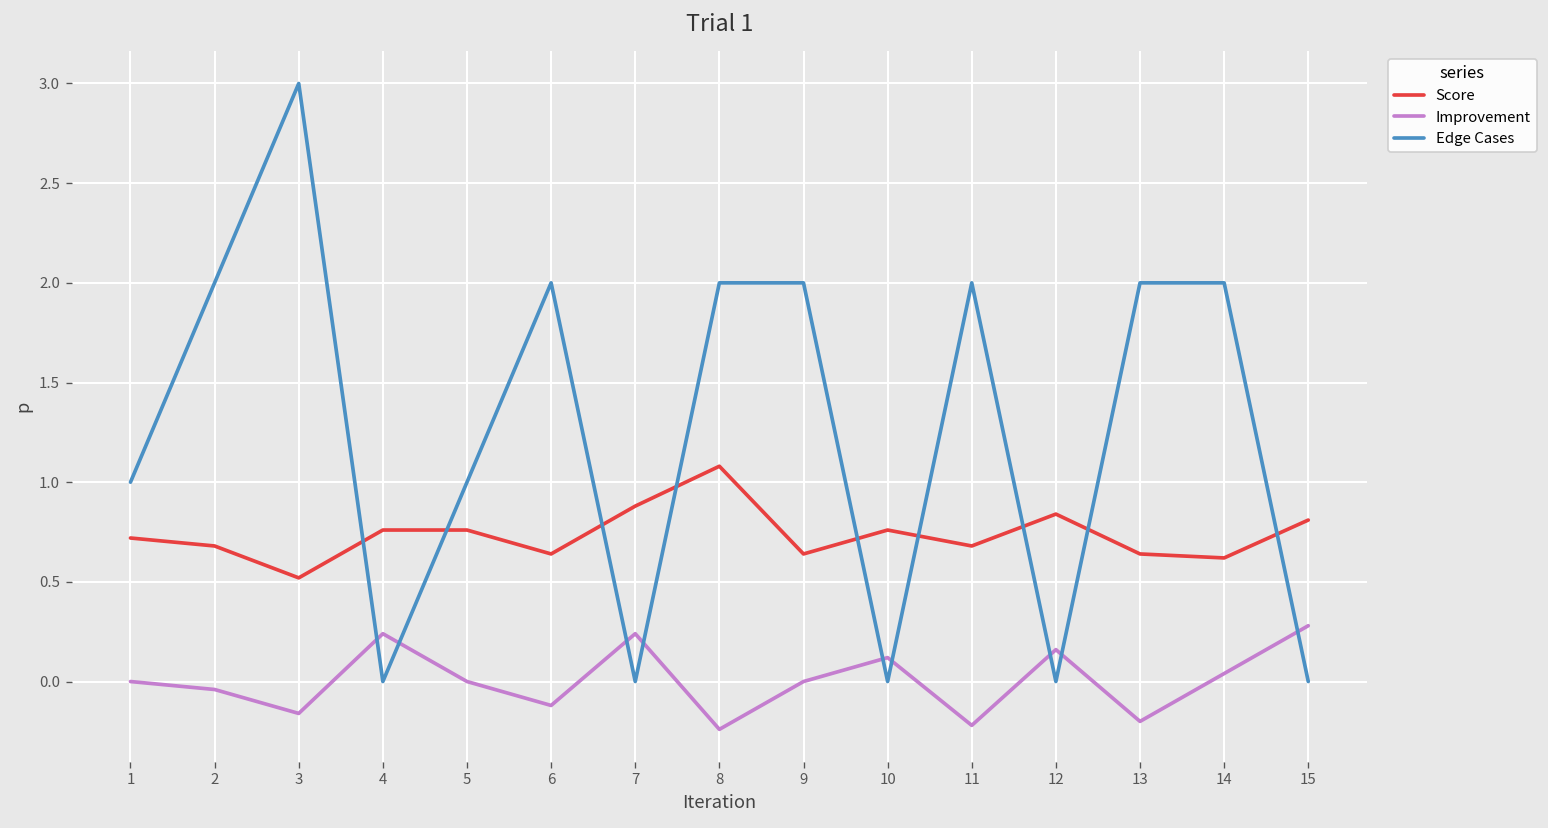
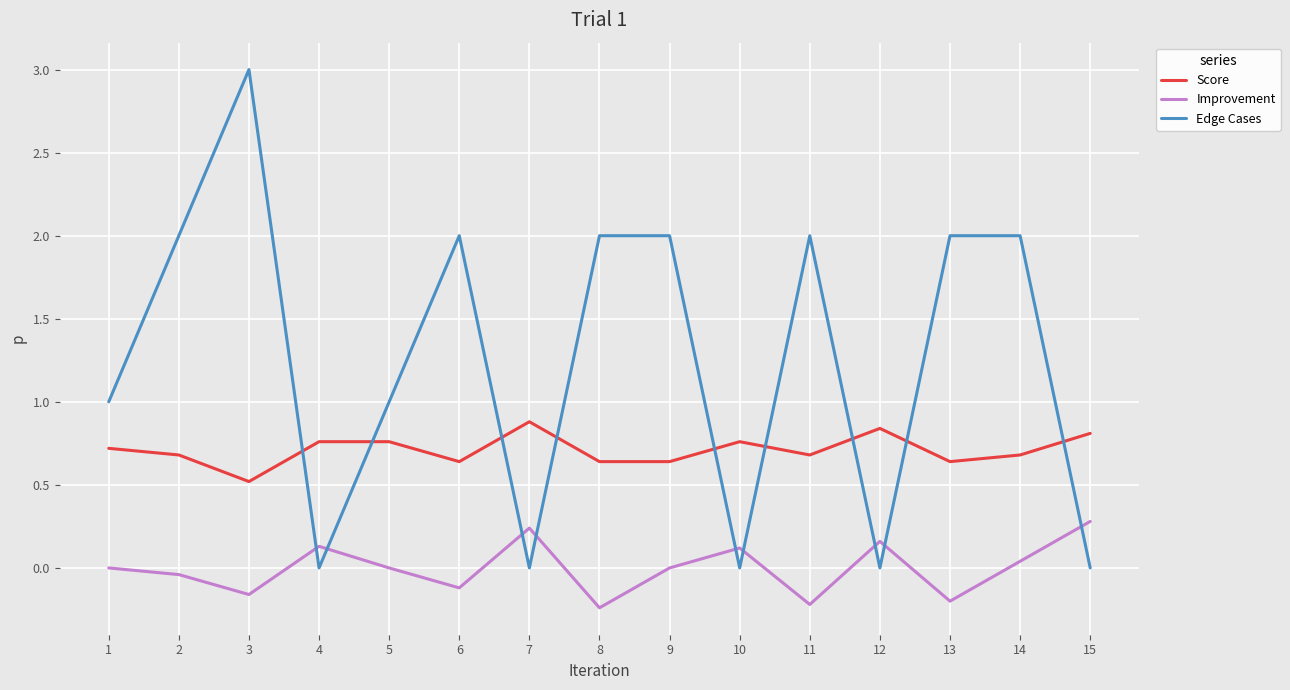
Improvement, 4: 0.24 -> 0.13
Score, 8: 1.08 -> 0.64
Score, 14: 0.62 -> 0.68
